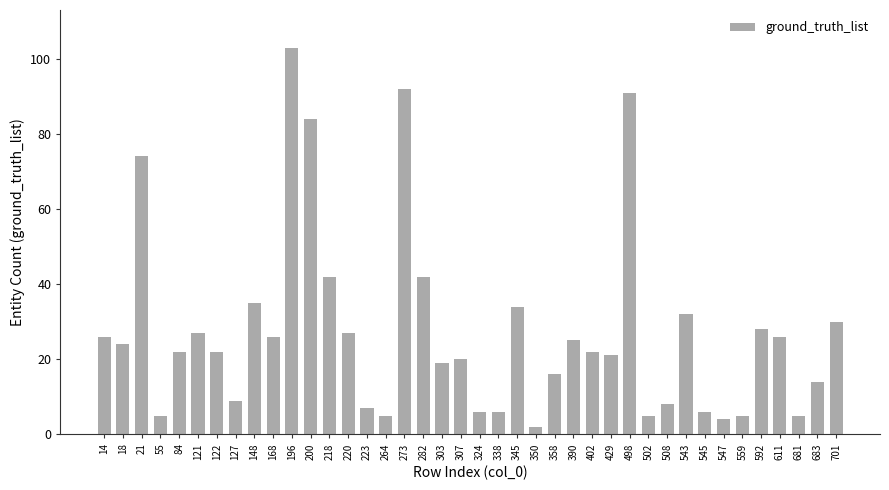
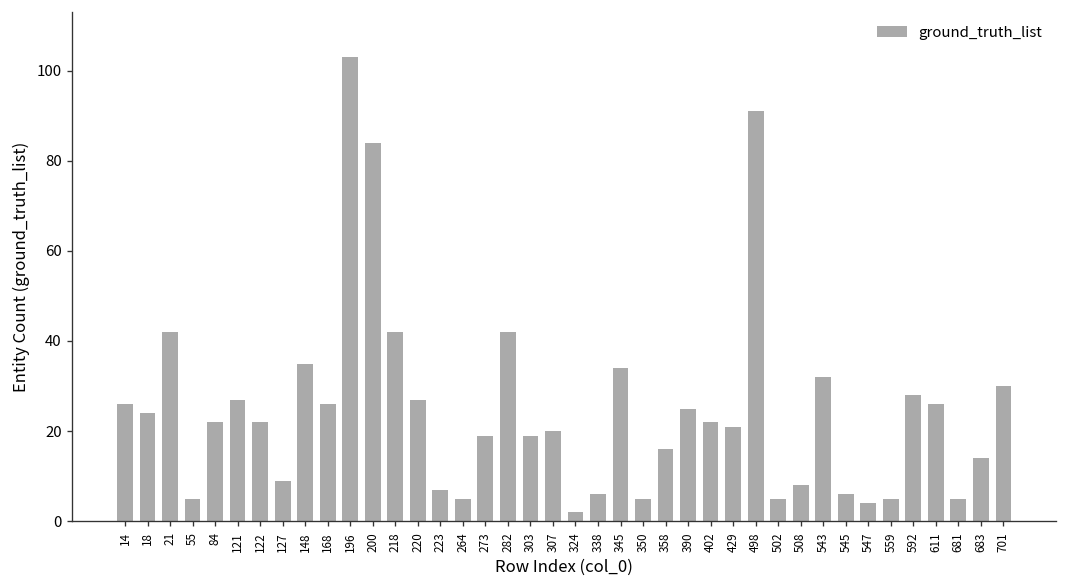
21: 74 -> 42
273: 92 -> 19
324: 6 -> 2
350: 2 -> 5
